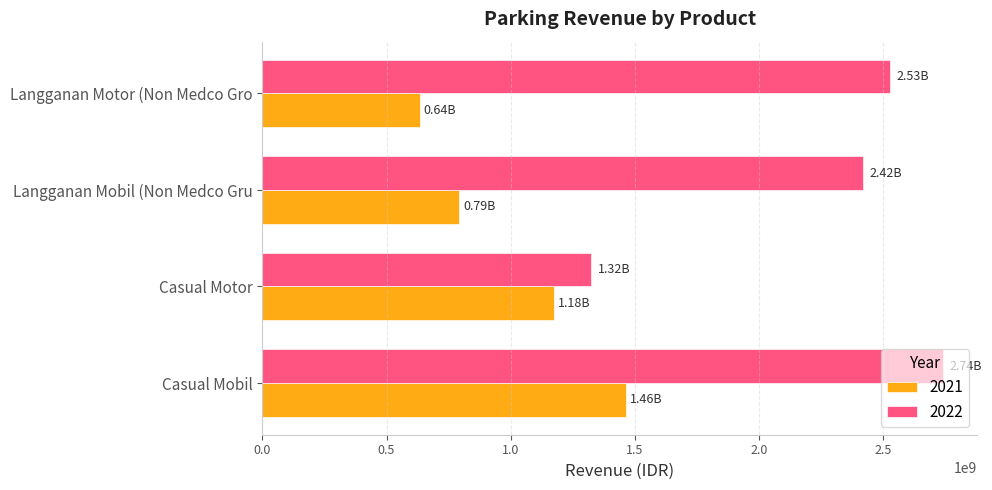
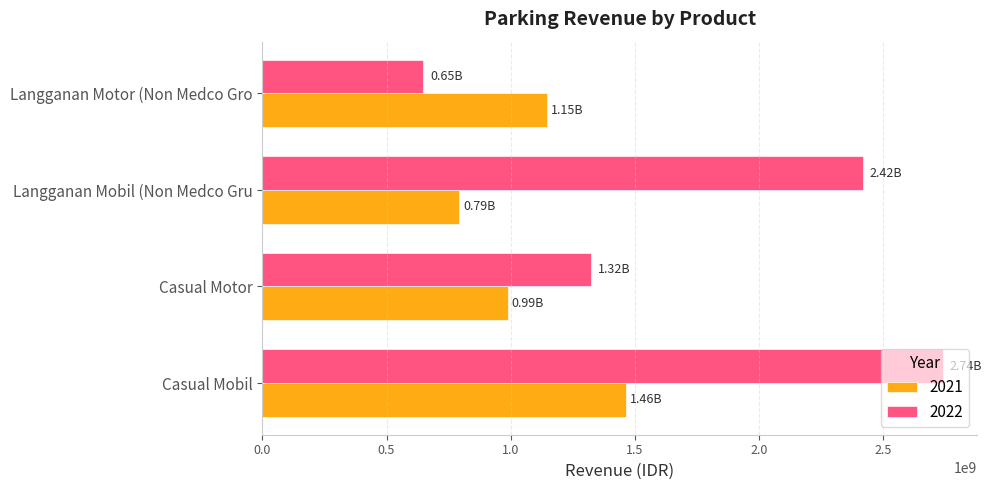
2022, Langganan Motor (Non Medco Gro: 2.53B -> 0.65B
2021, Langganan Motor (Non Medco Gro: 0.64B -> 1.15B
2021, Casual Motor: 1.18B -> 0.99B
